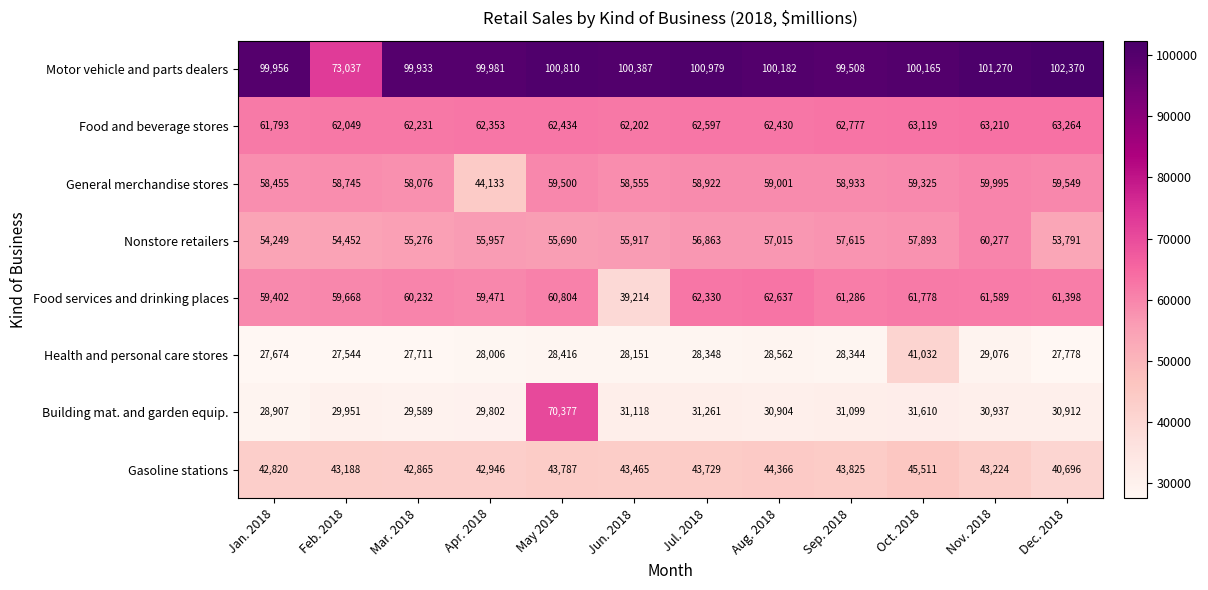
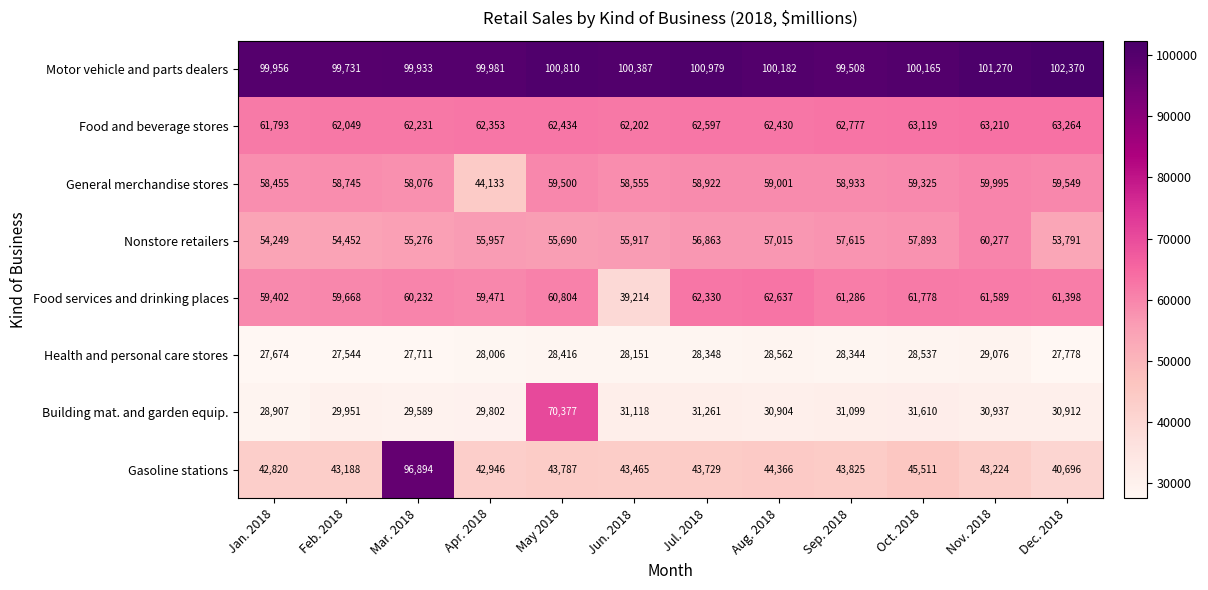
Motor vehicle and parts dealers, Feb. 2018: 73,037 -> 99,731
Health and personal care stores, Oct. 2018: 41,032 -> 28,537
Gasoline stations, Mar. 2018: 42,865 -> 96,894
